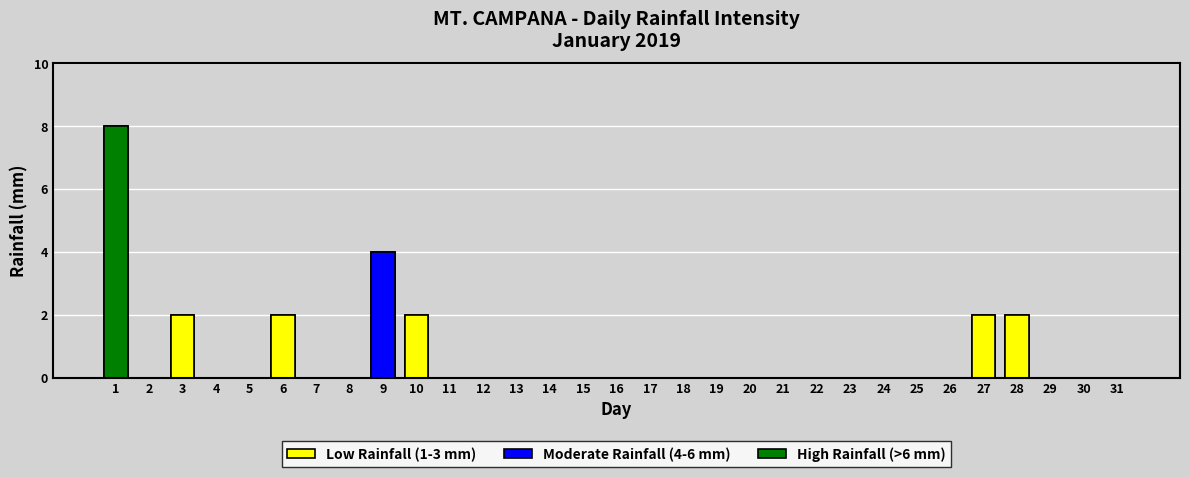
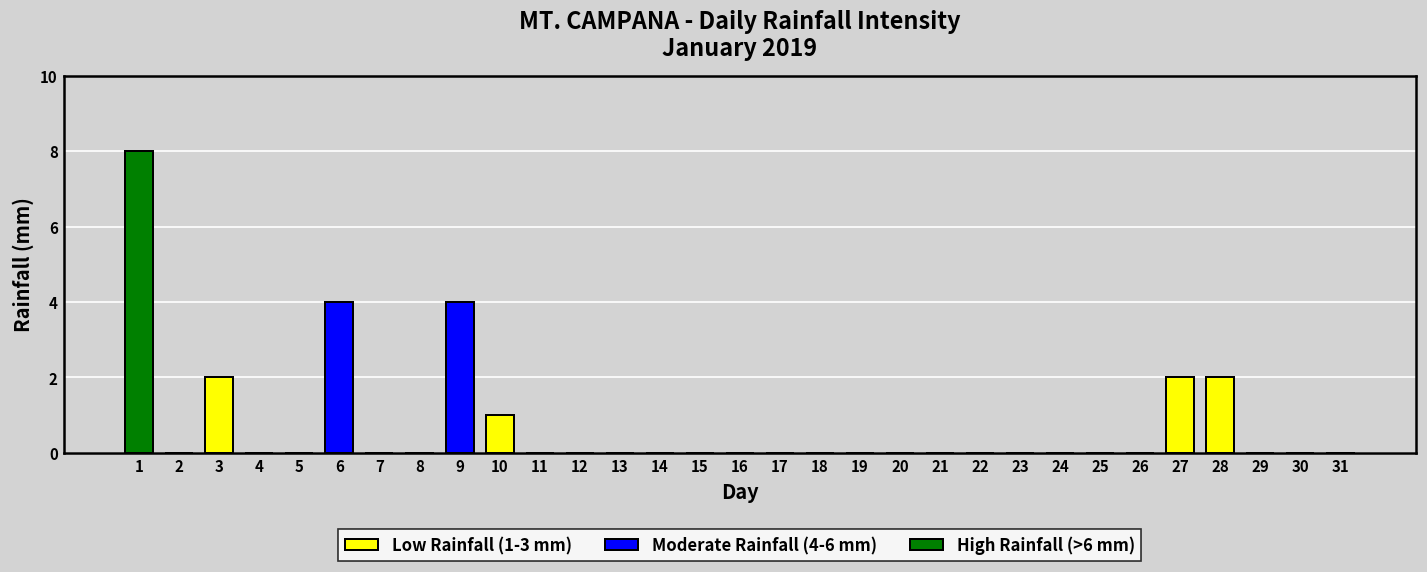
6: 2 -> 4
10: 2 -> 1
